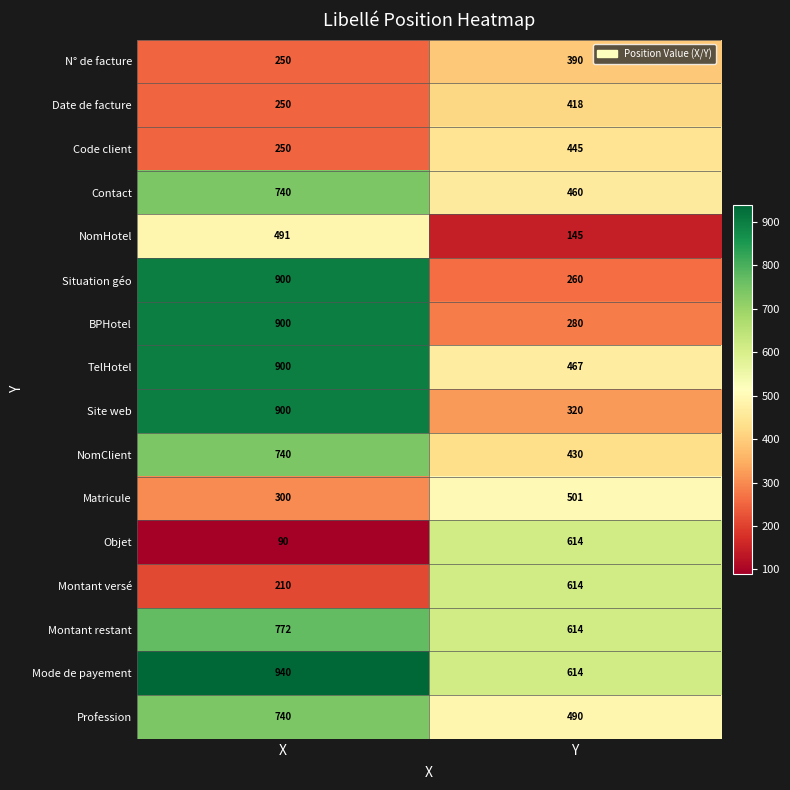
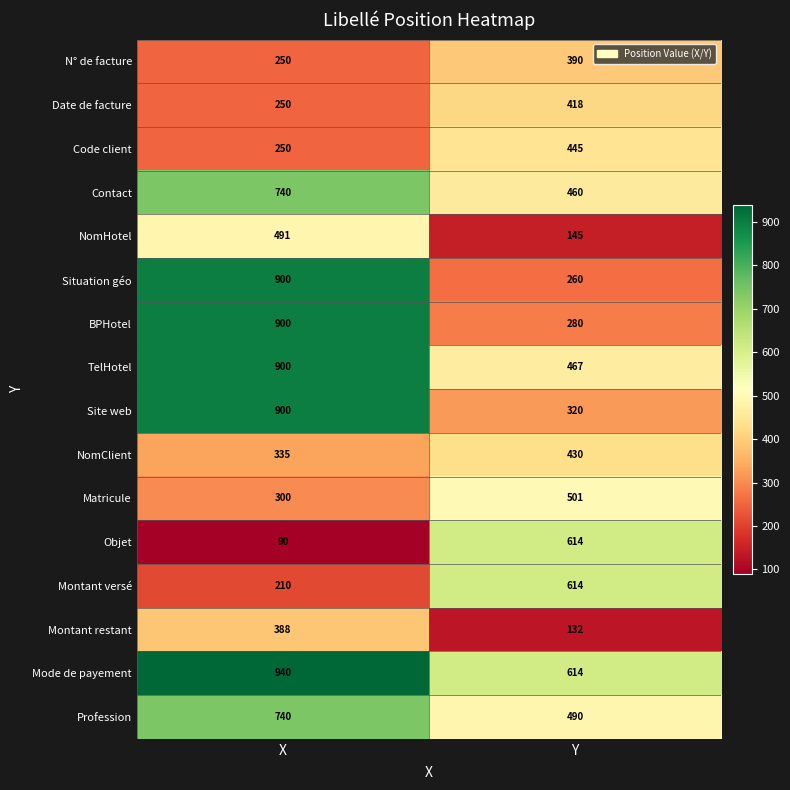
NomClient, X: 740 -> 335
Montant restant, X: 772 -> 388
Montant restant, Y: 614 -> 132
